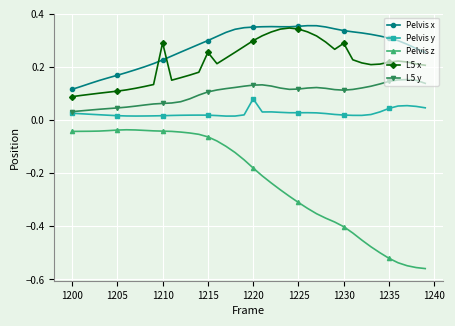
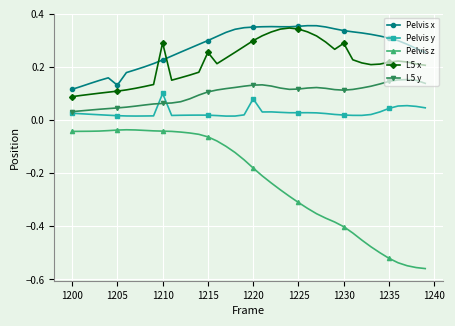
Pelvis x, 1205: 0.17 -> 0.13
Pelvis y, 1210: 0.02 -> 0.10
